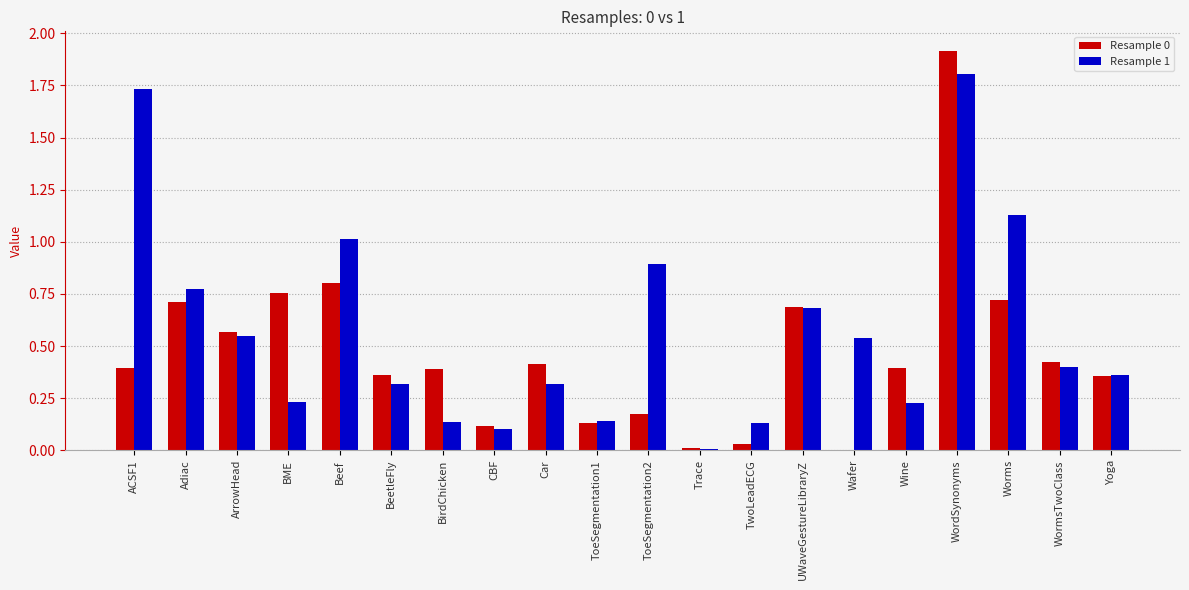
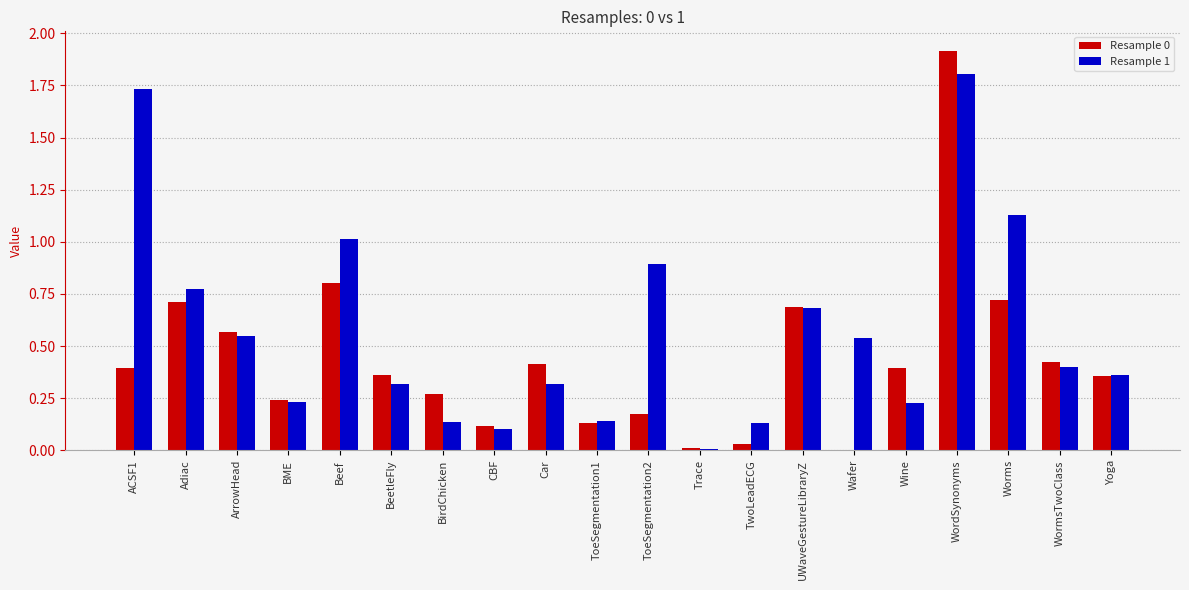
Resample 0, BME: 0.76 -> 0.24
Resample 0, BirdChicken: 0.39 -> 0.27
